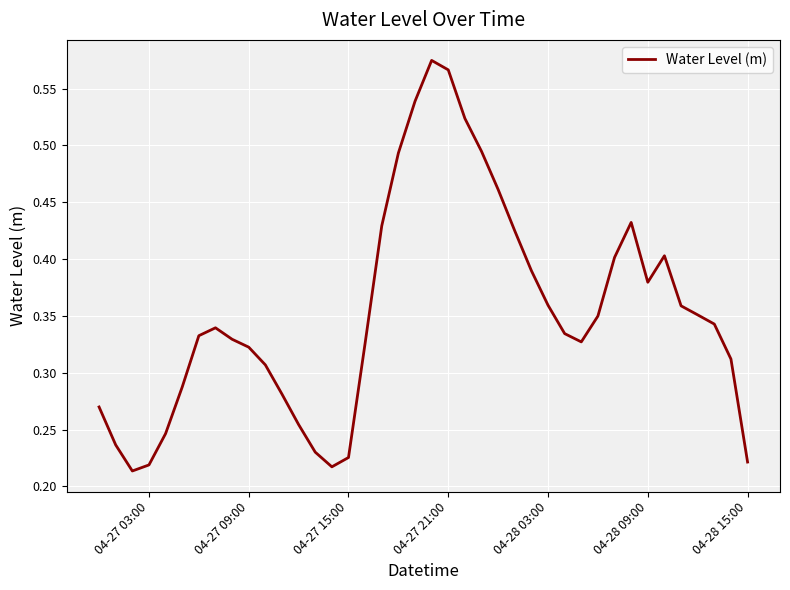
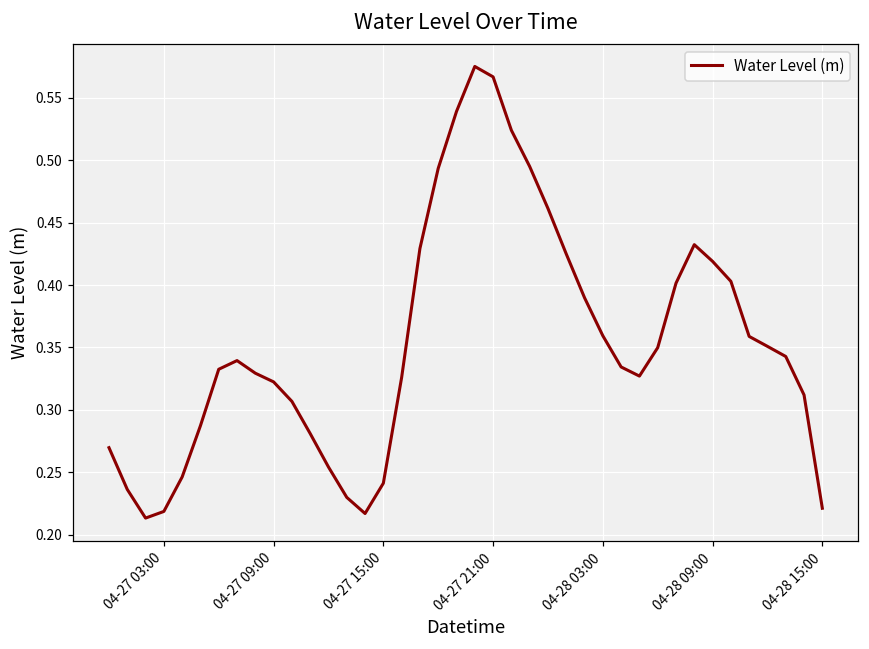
04-27 15:00: 0.225 -> 0.241
04-28 09:00: 0.380 -> 0.419
